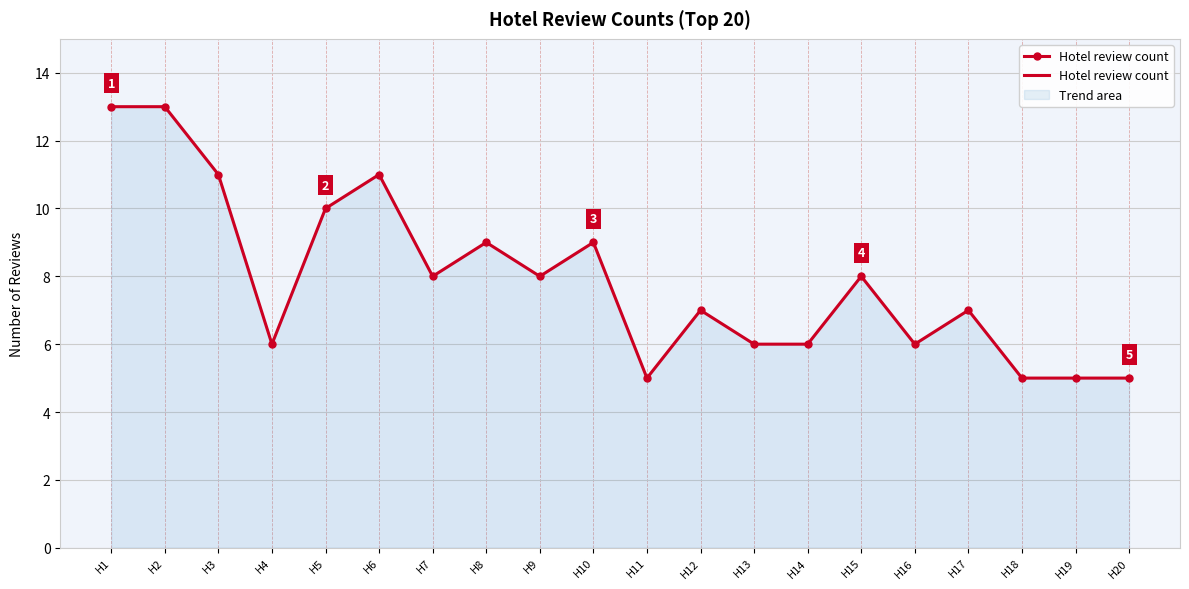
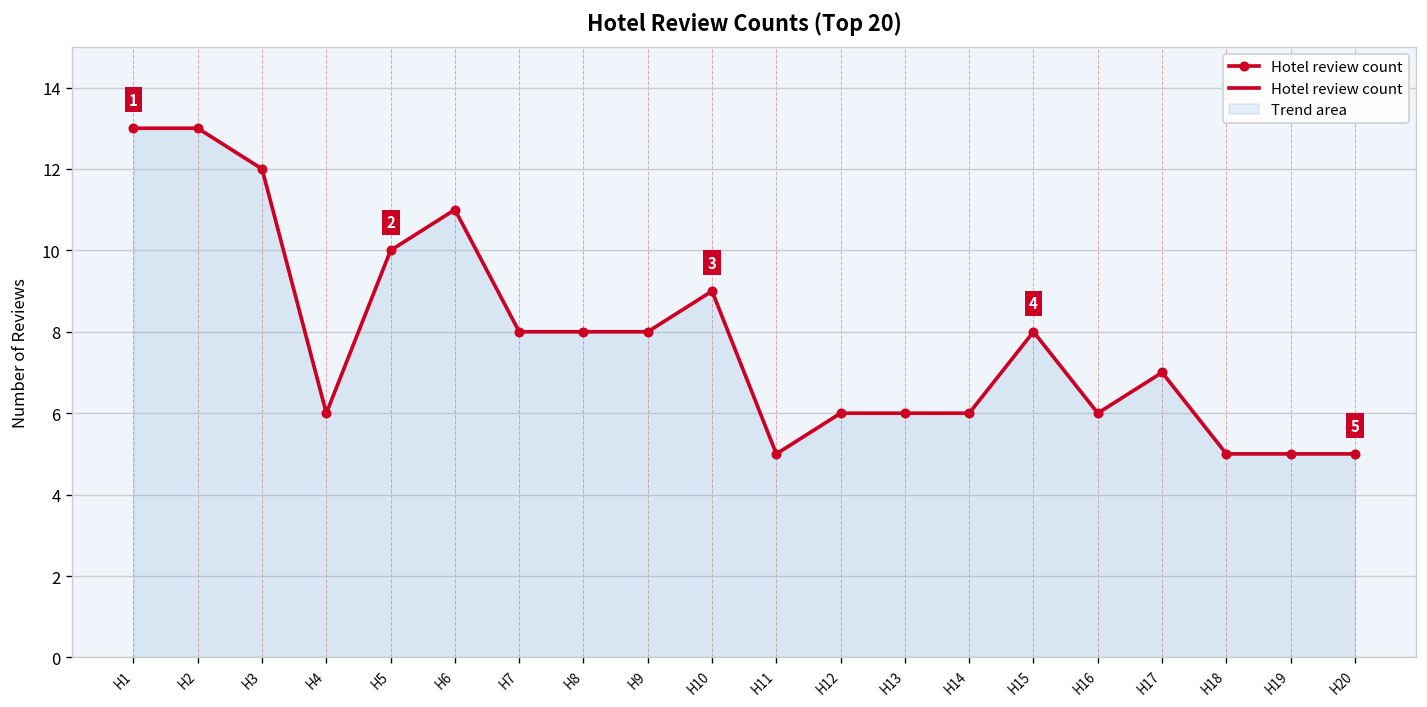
H3: 11 -> 12
H8: 9 -> 8
H12: 7 -> 6
